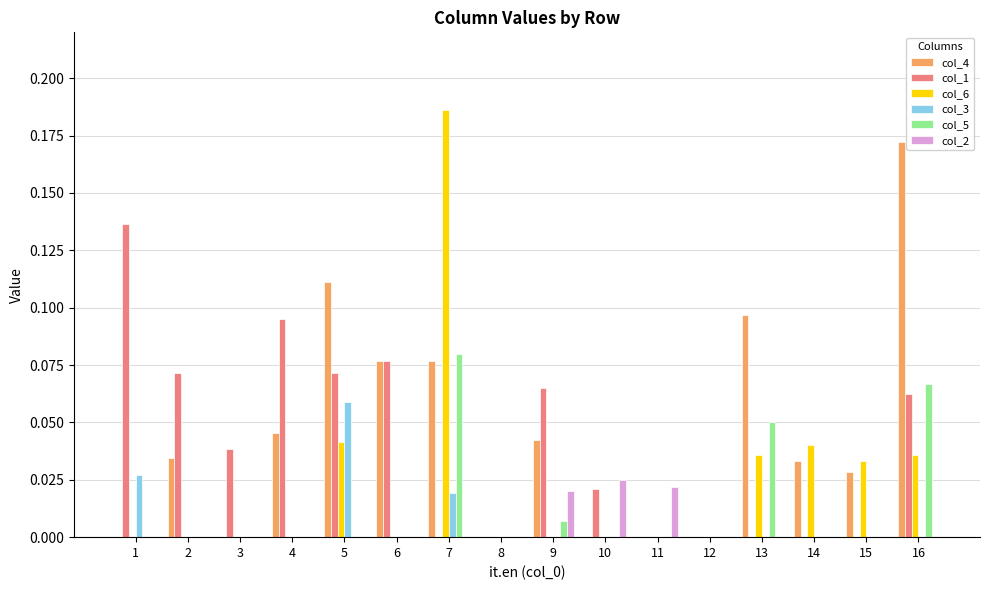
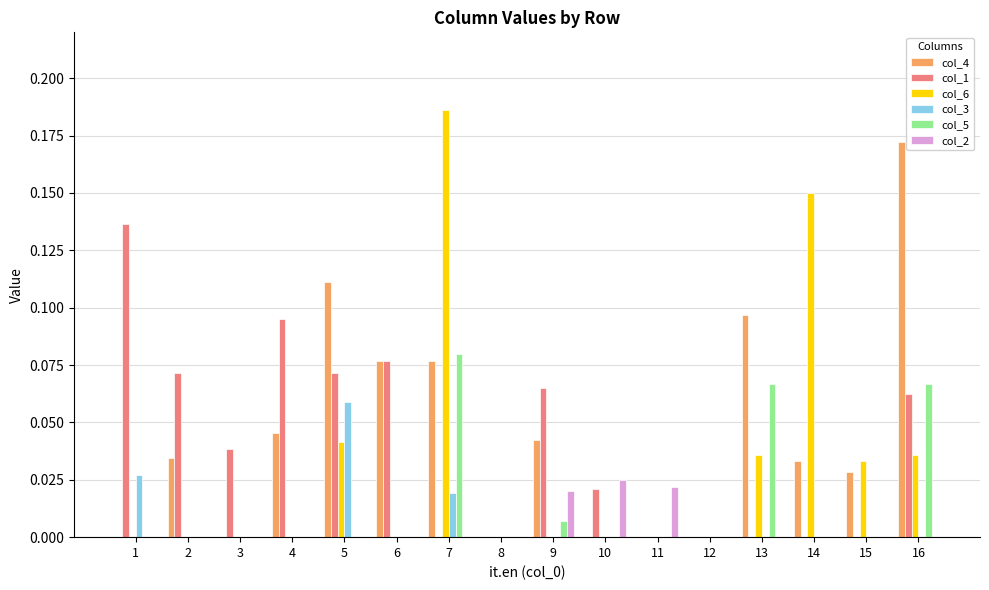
col_5, 13: 0.050 -> 0.067
col_6, 14: 0.04 -> 0.15
